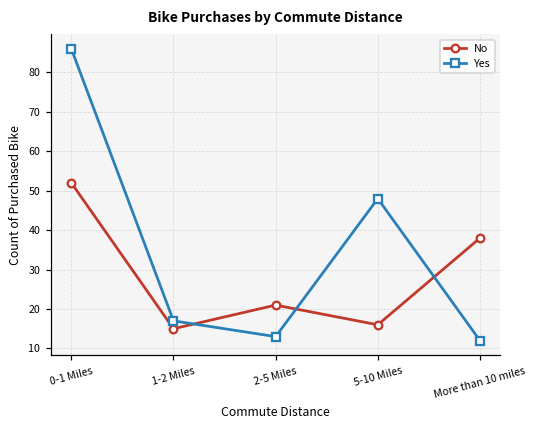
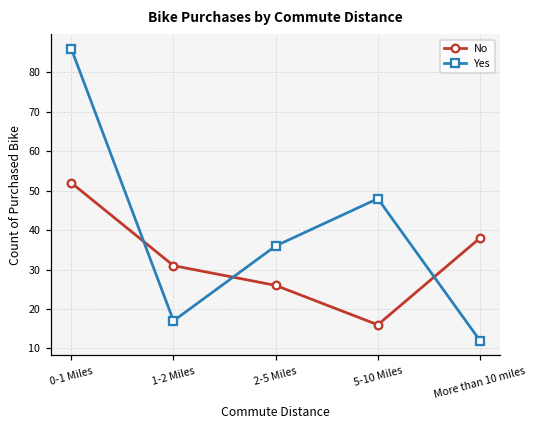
No, 1-2 Miles: 15 -> 31
No, 2-5 Miles: 21 -> 26
Yes, 2-5 Miles: 13 -> 36
